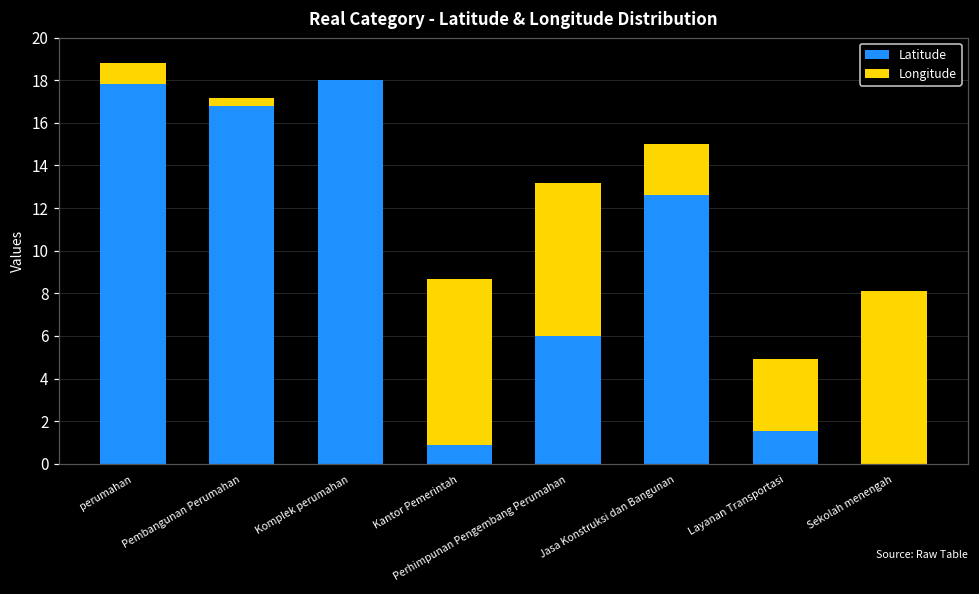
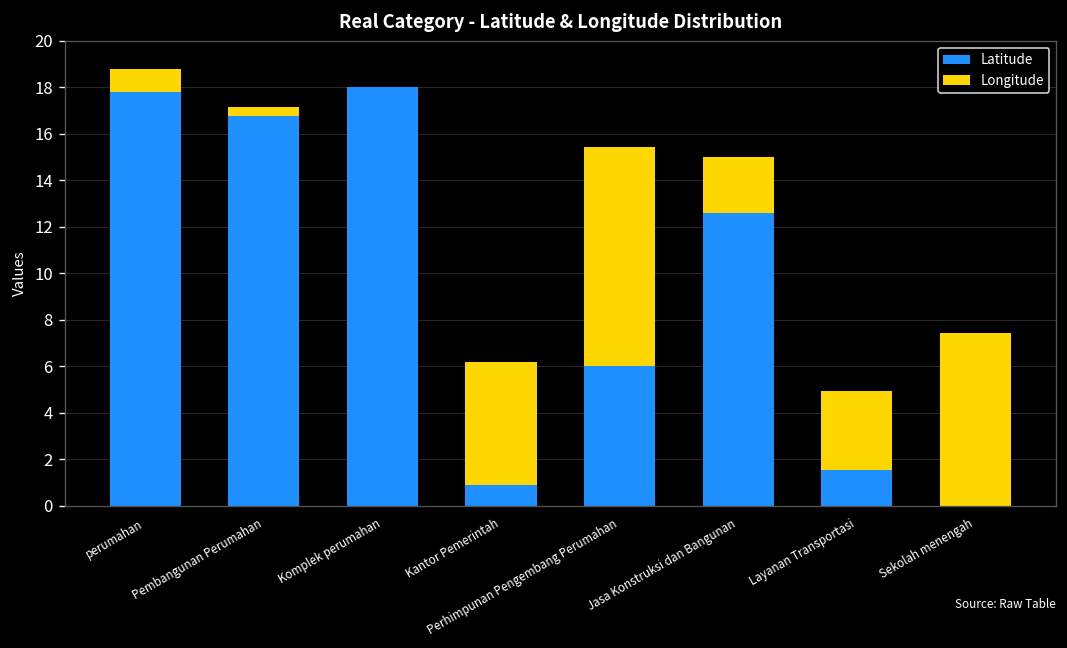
Longitude, Kantor Pemerintah: 7.8 -> 5.3
Longitude, Perhimpunan Pengembang Perumahan: 7.2 -> 9.4
Longitude, Sekolah menengah: 8.1 -> 7.4
